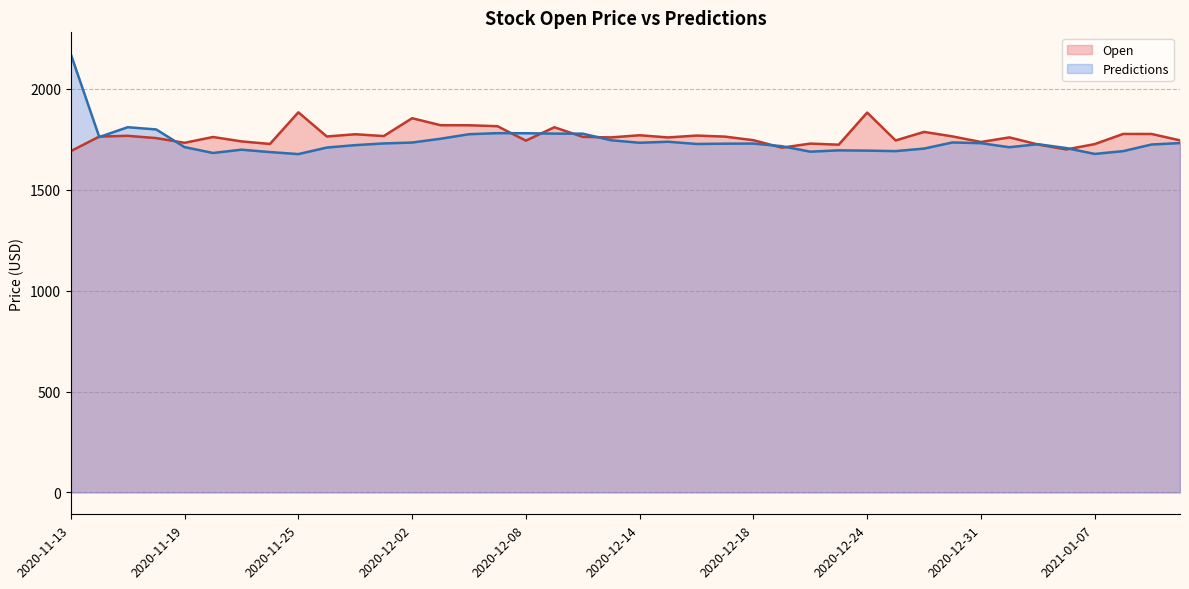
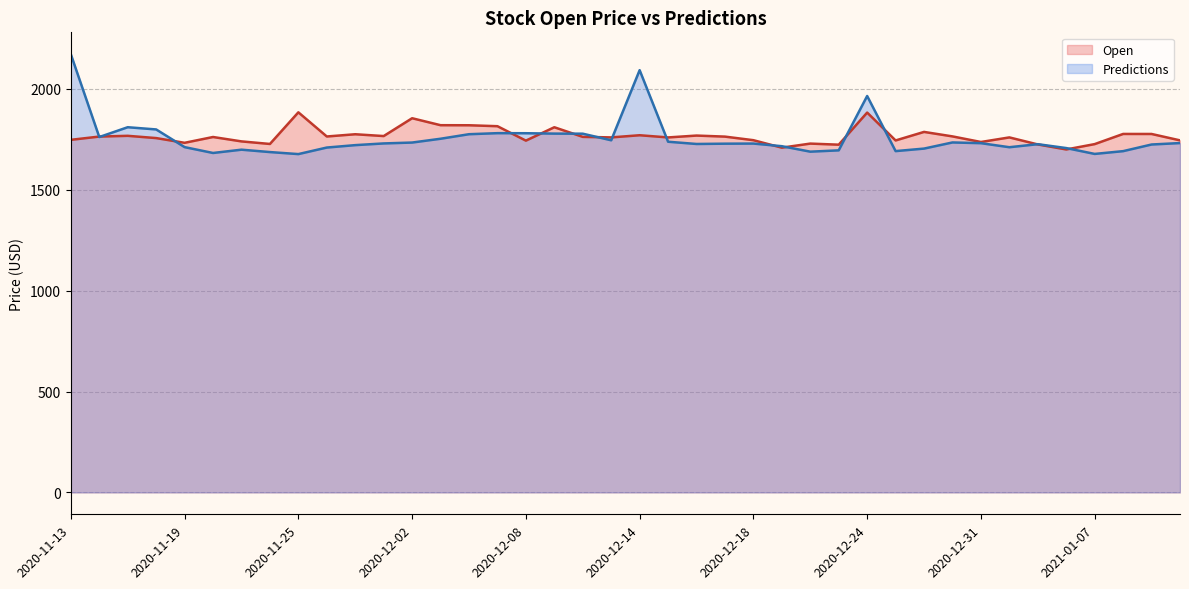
Open, 2020-11-13: 1690 -> 1750
Predictions, 2020-12-14: 1730 -> 2090
Predictions, 2020-12-24: 1690 -> 1970
